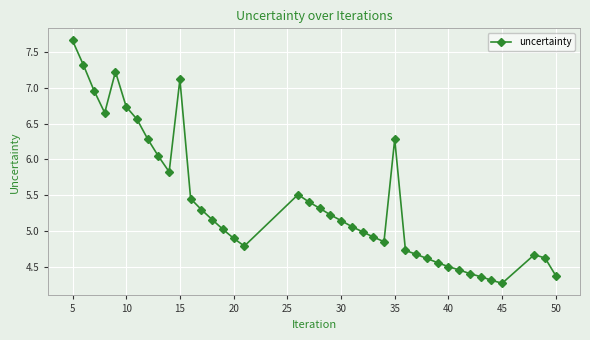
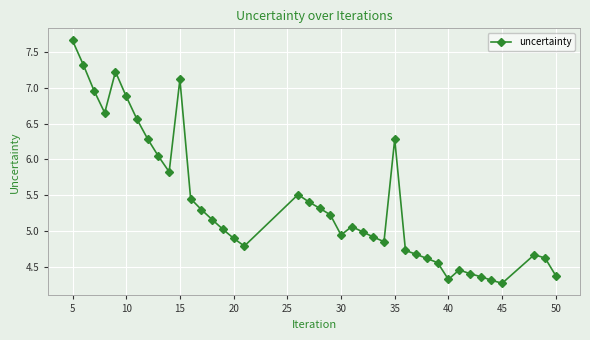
10: 6.7 -> 6.9
30: 5.1 -> 4.9
40: 4.5 -> 4.3
